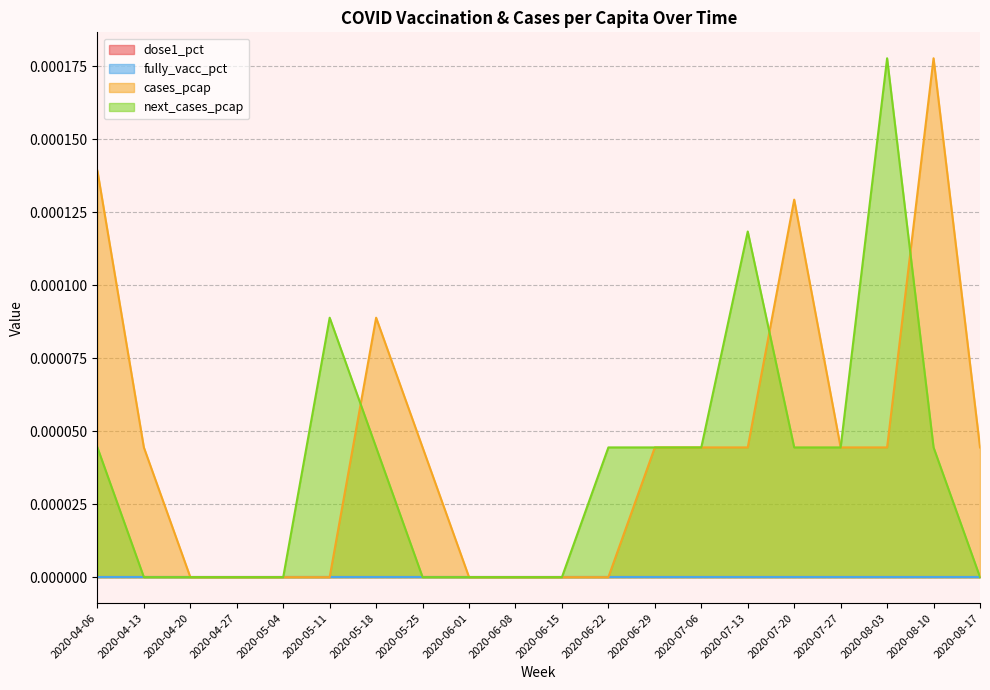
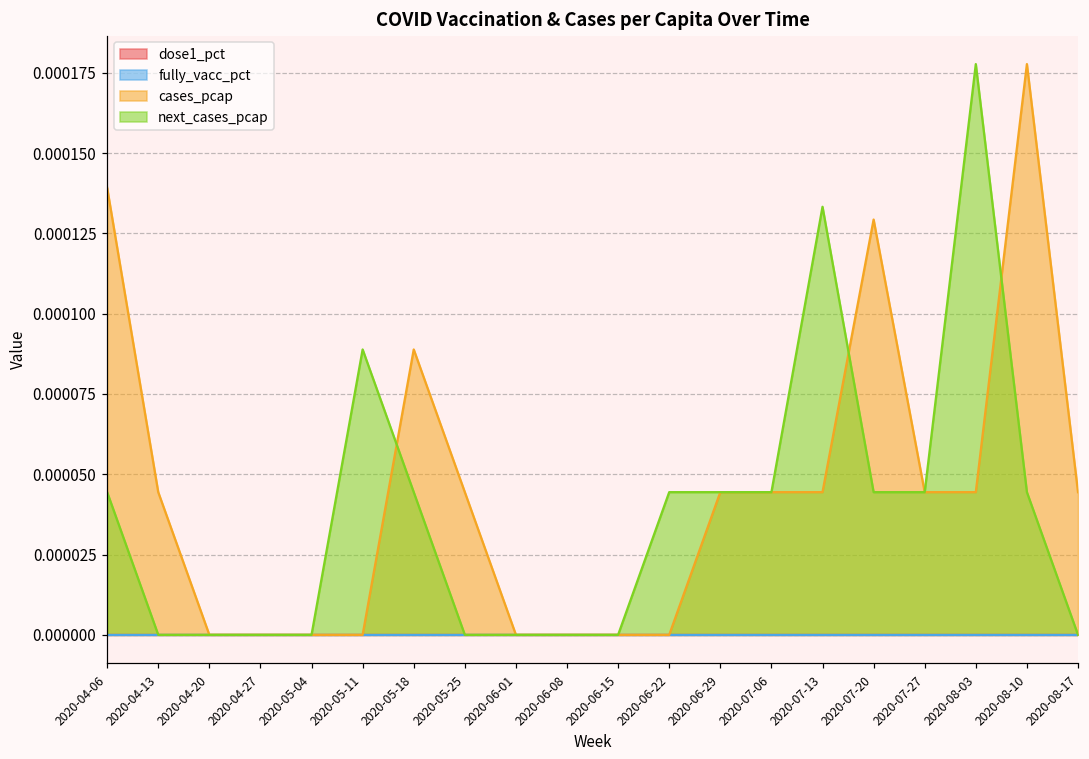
next_cases_pcap, 2020-07-13: 0.000118 -> 0.000133
